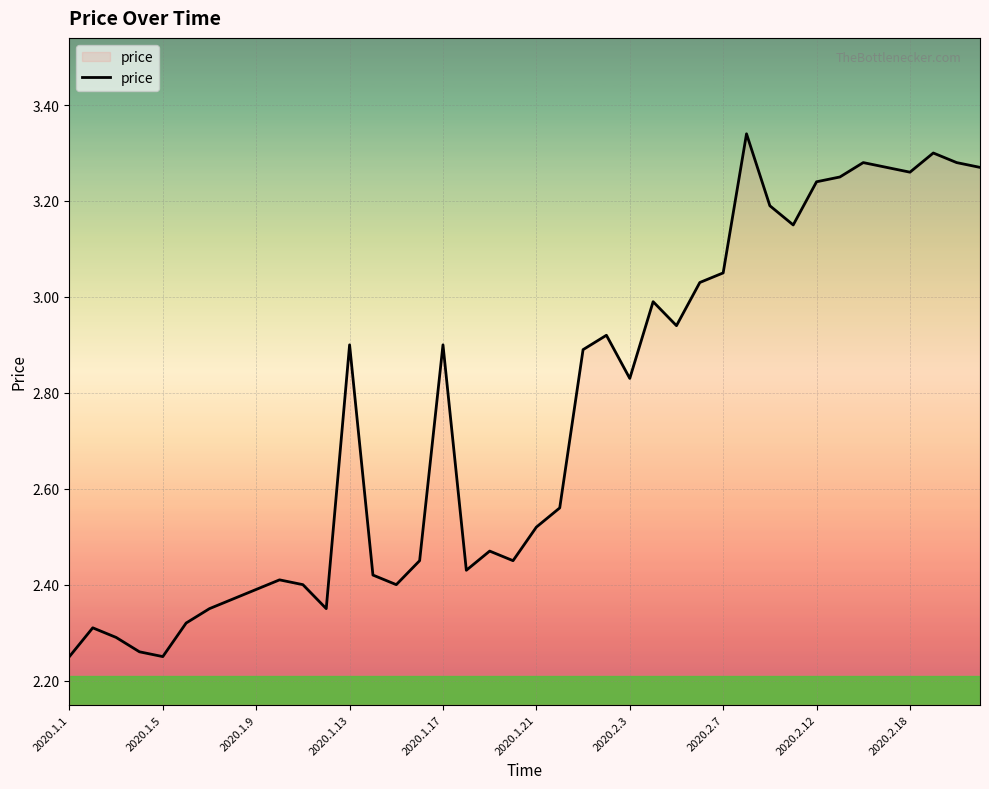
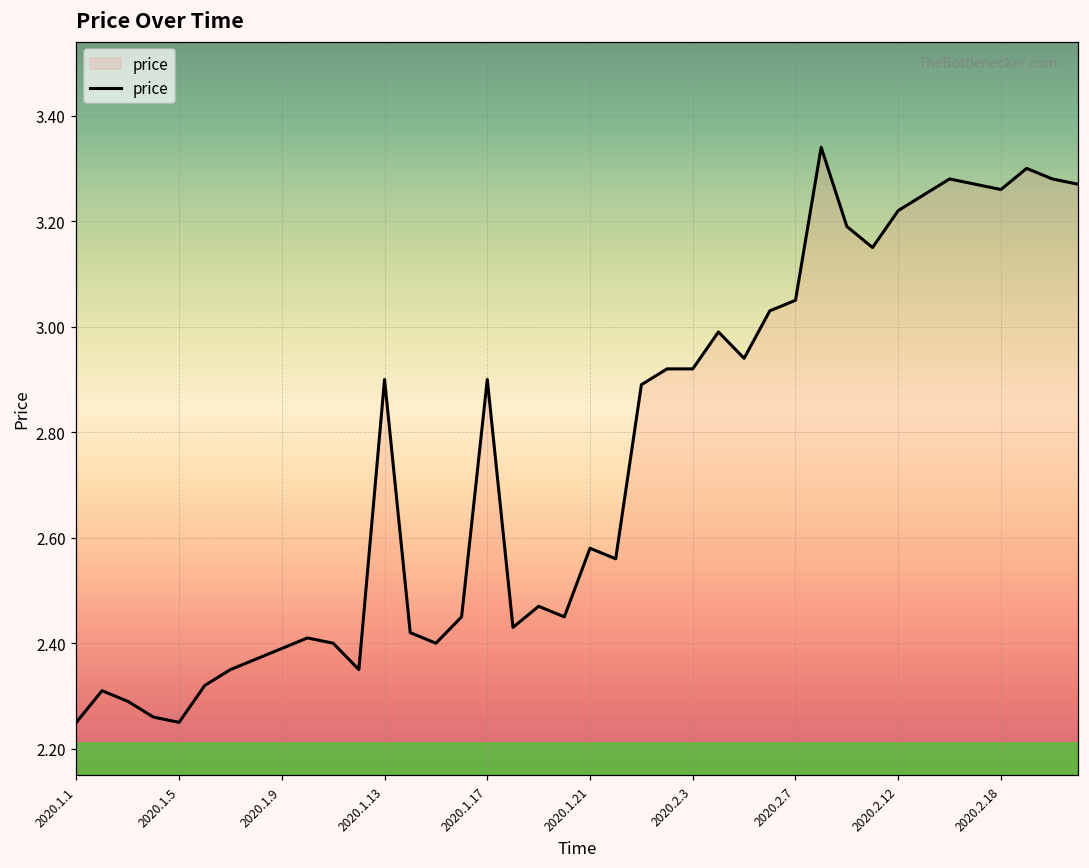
2020.1.21: 2.52 -> 2.58
2020.2.3: 2.83 -> 2.92
2020.2.12: 3.24 -> 3.22
